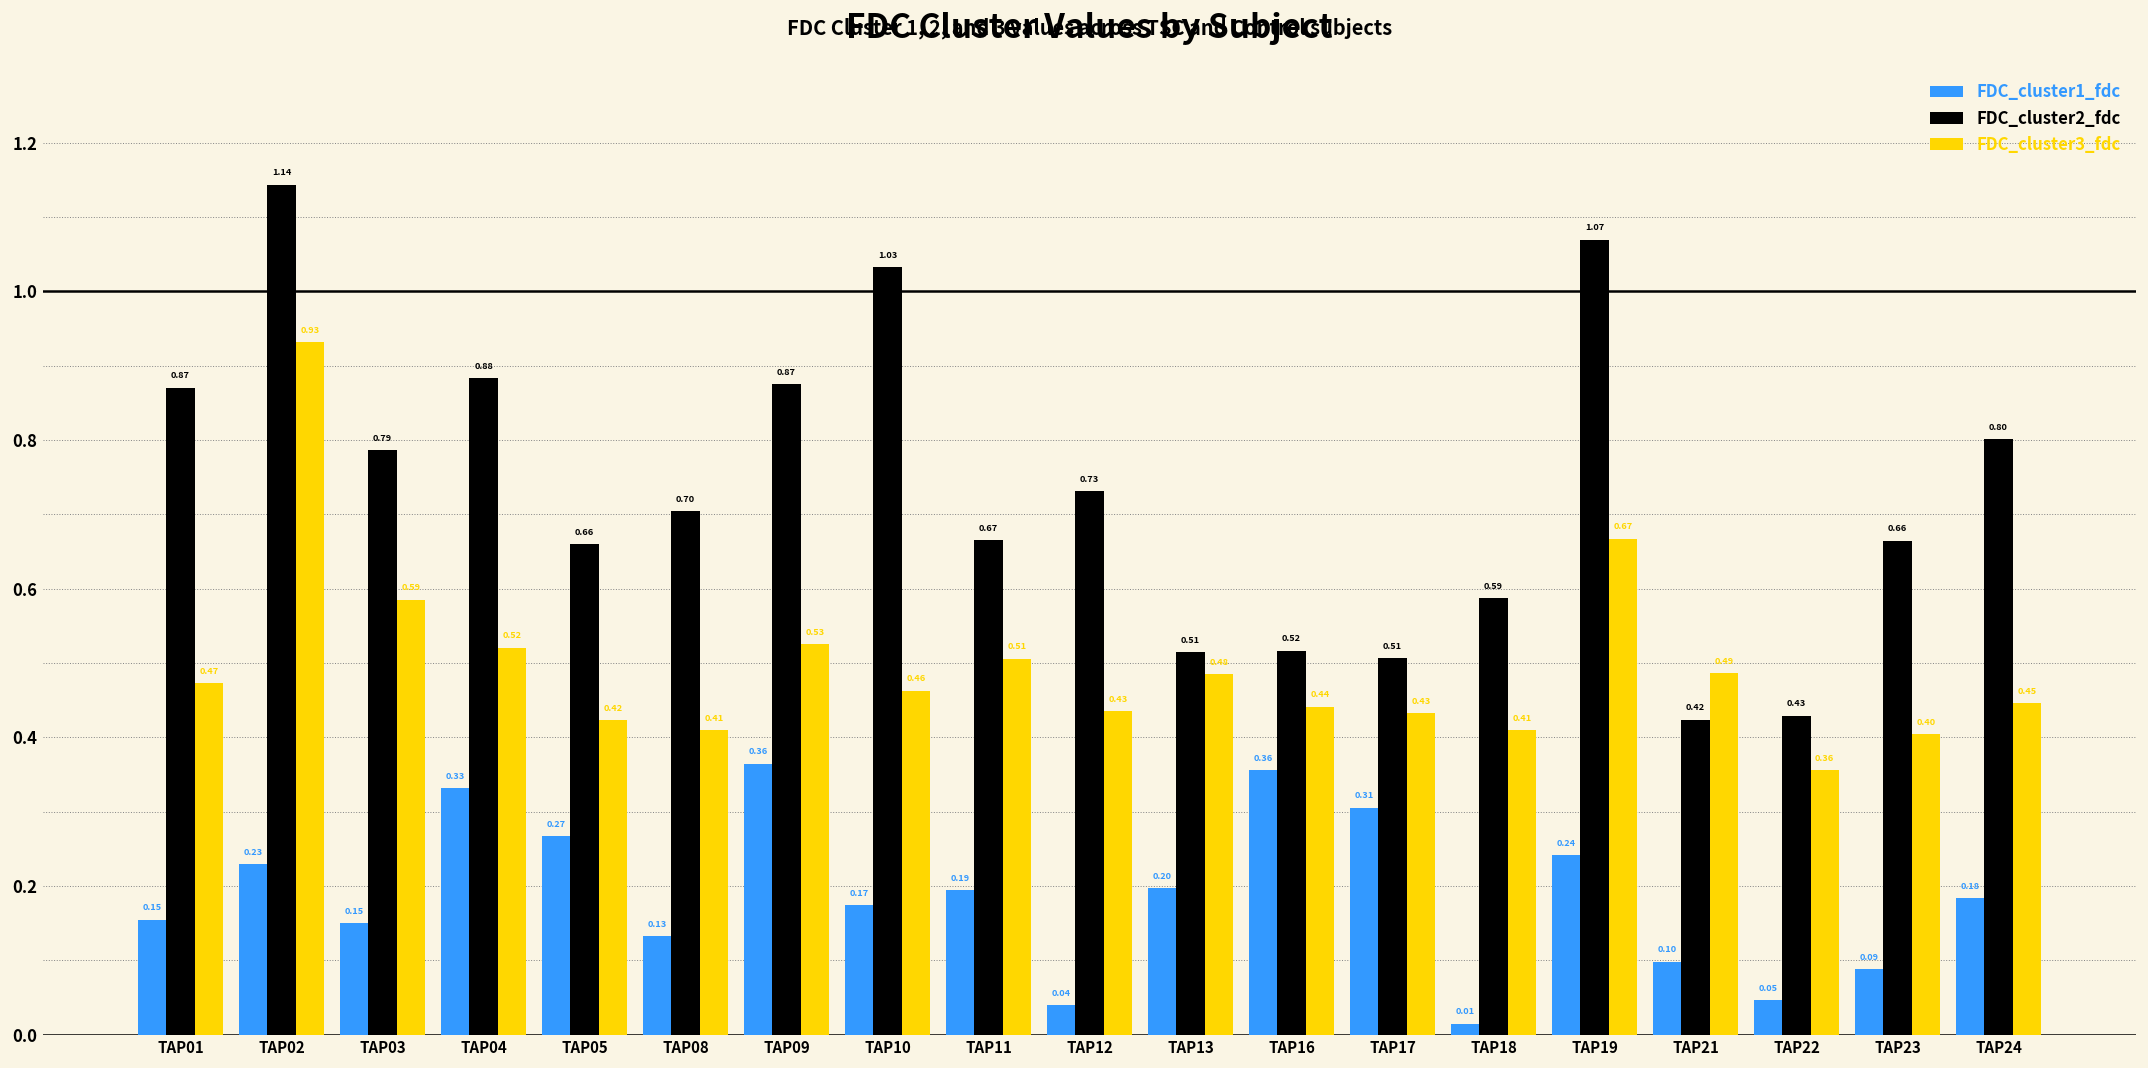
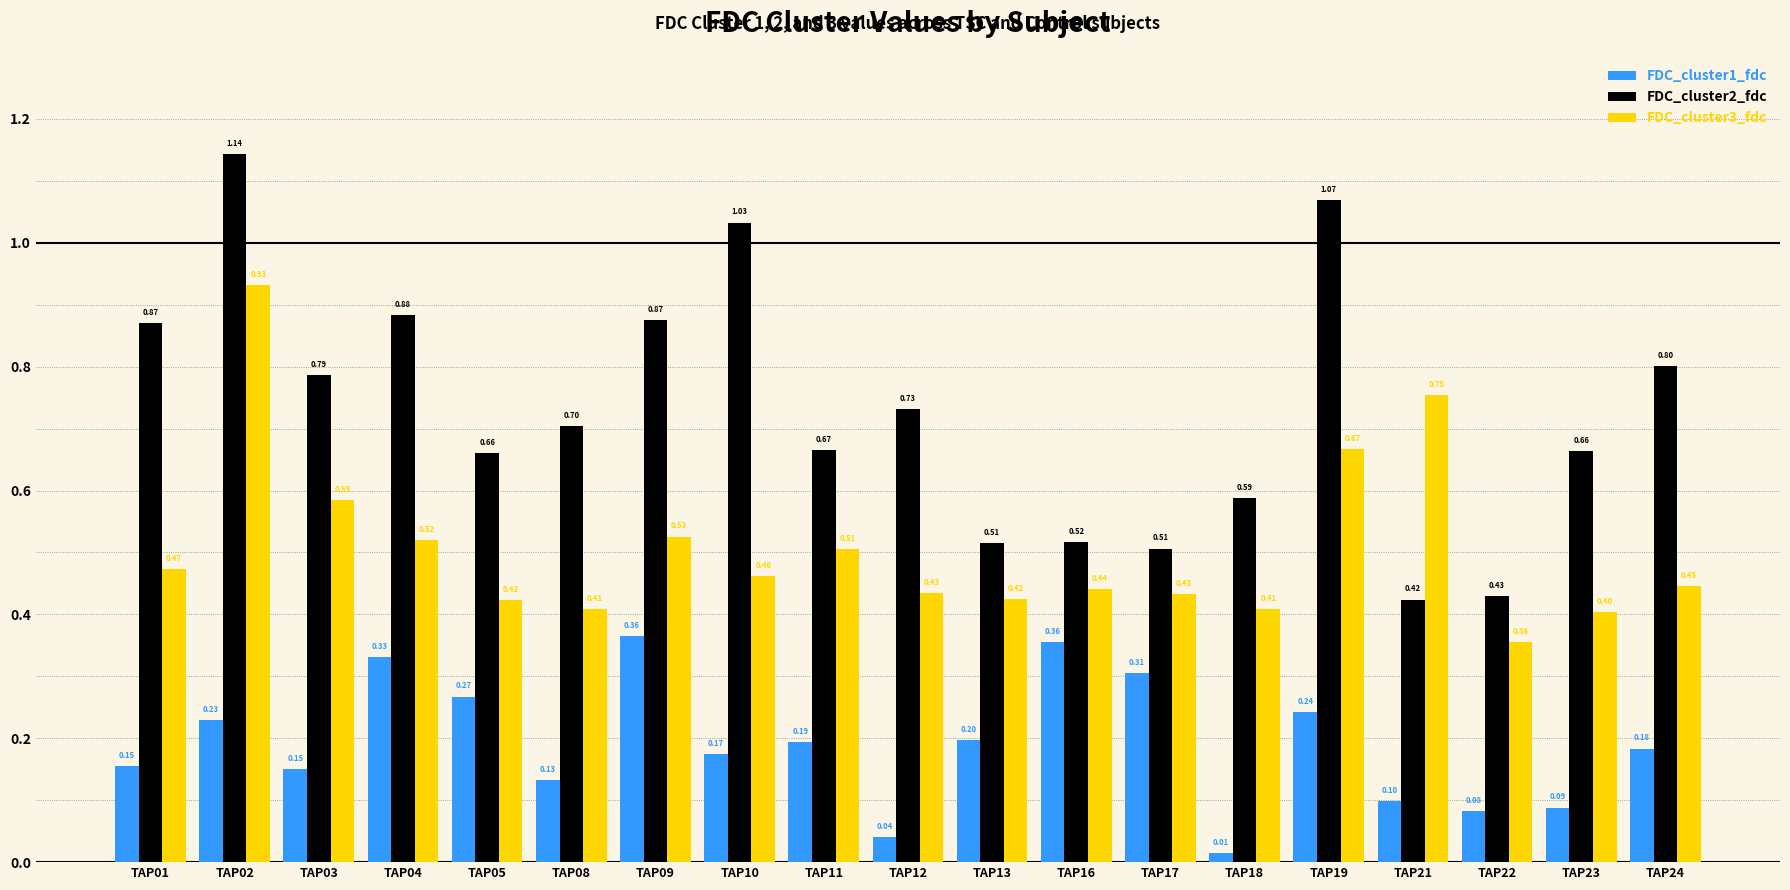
FDC_cluster3_fdc, TAP13: 0.48 -> 0.42
FDC_cluster3_fdc, TAP21: 0.49 -> 0.75
FDC_cluster1_fdc, TAP22: 0.05 -> 0.08
